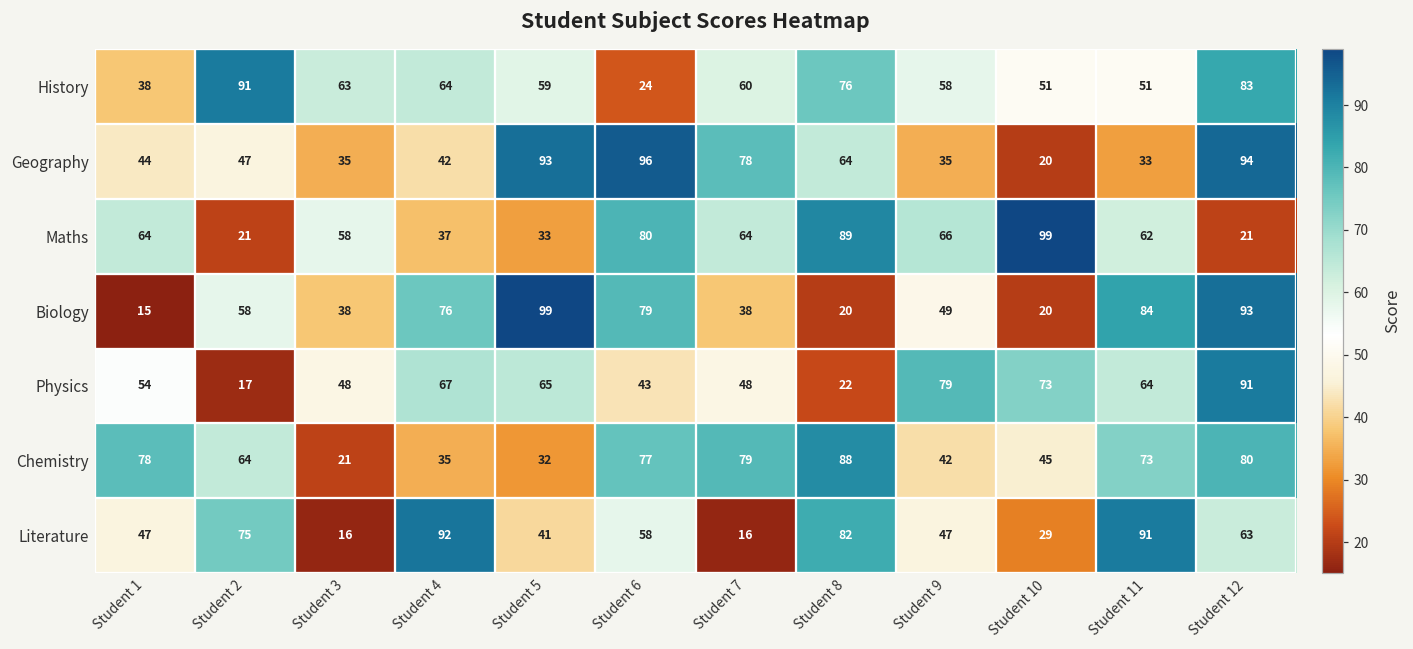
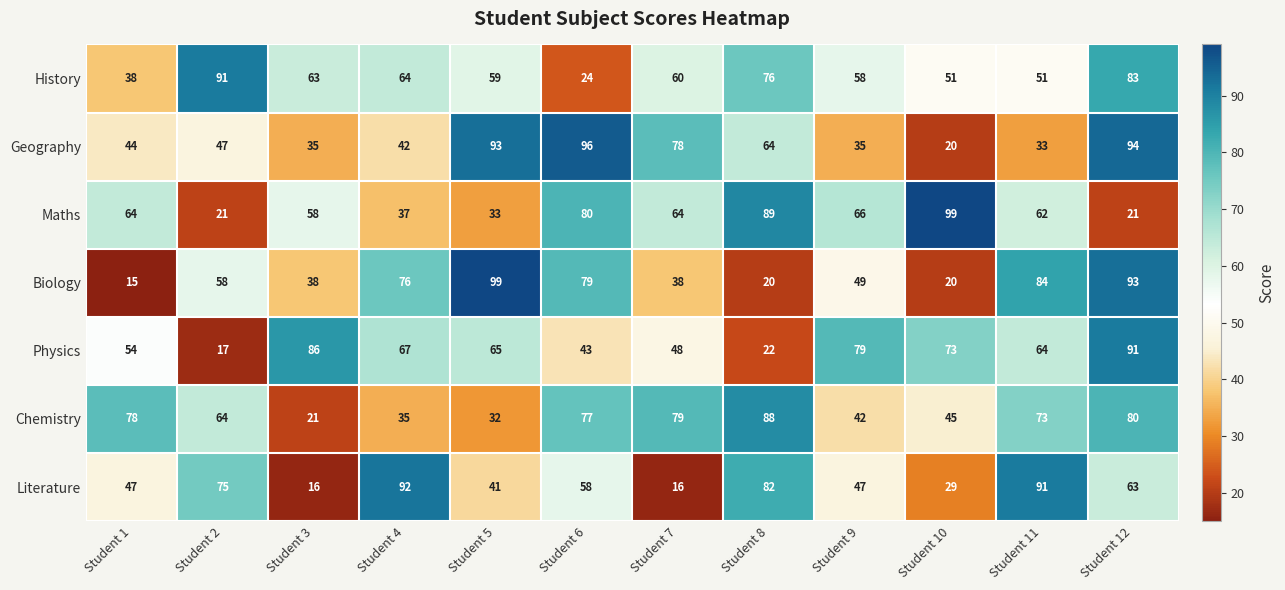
Physics, Student 3: 48 -> 86
